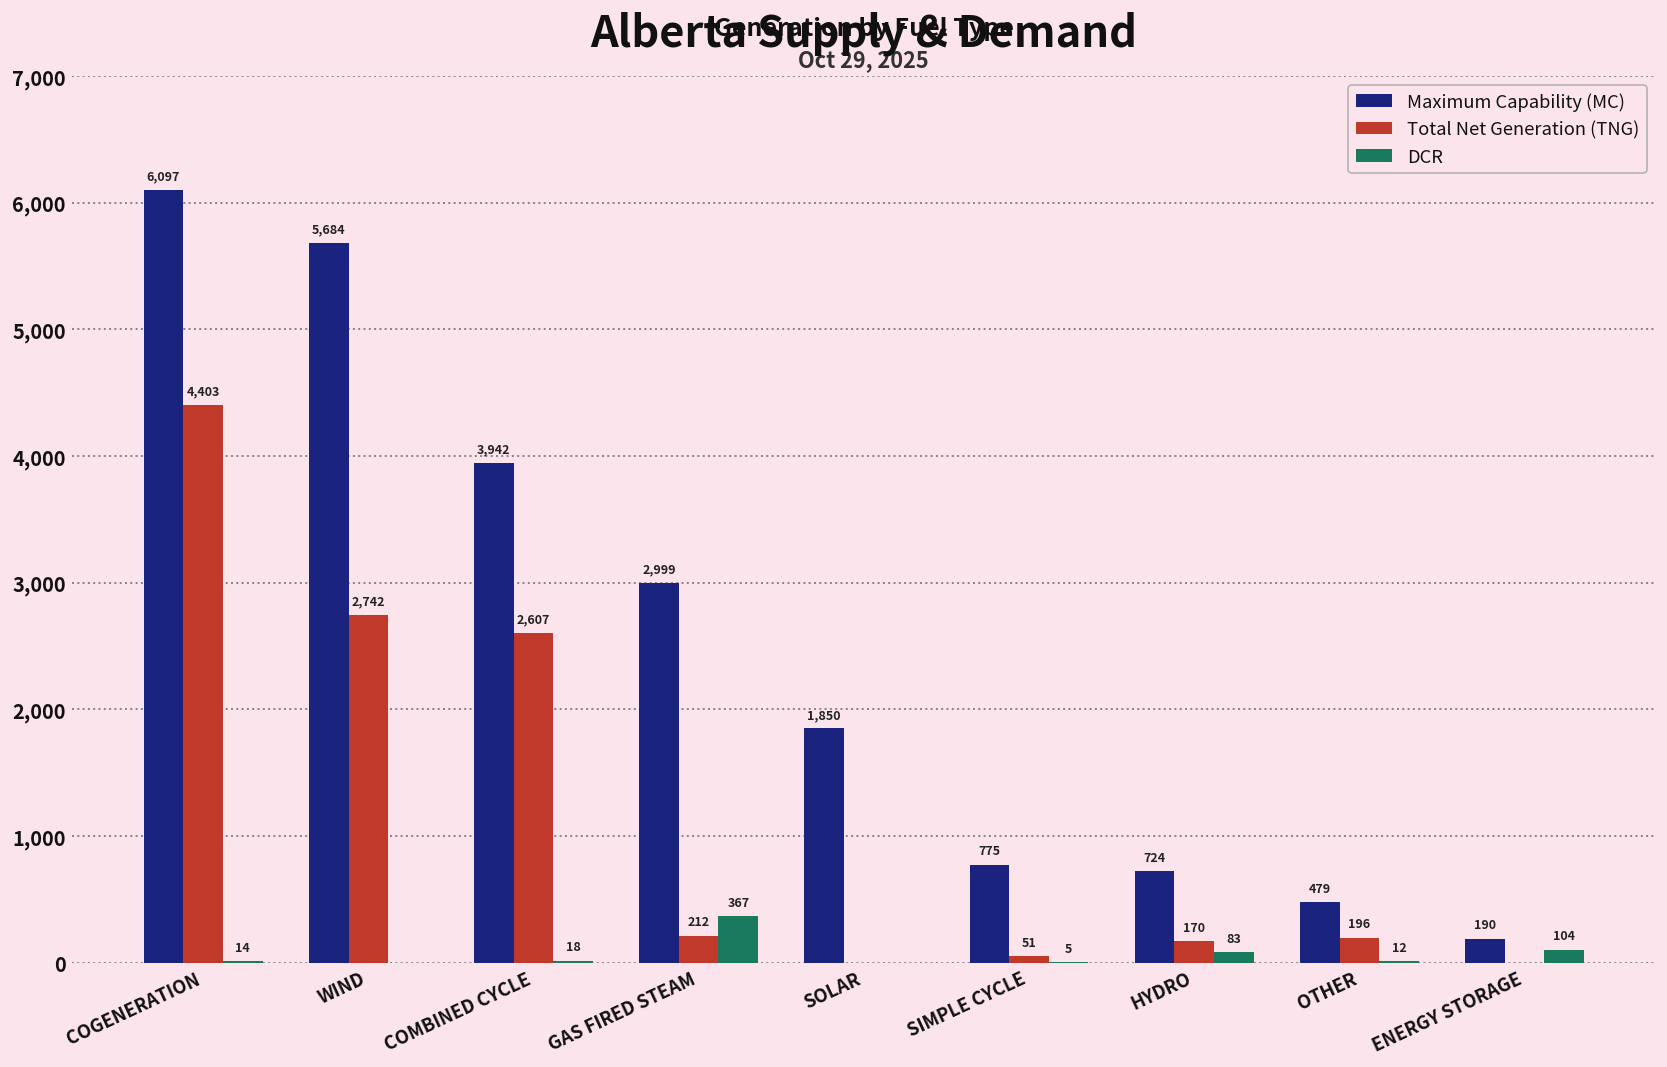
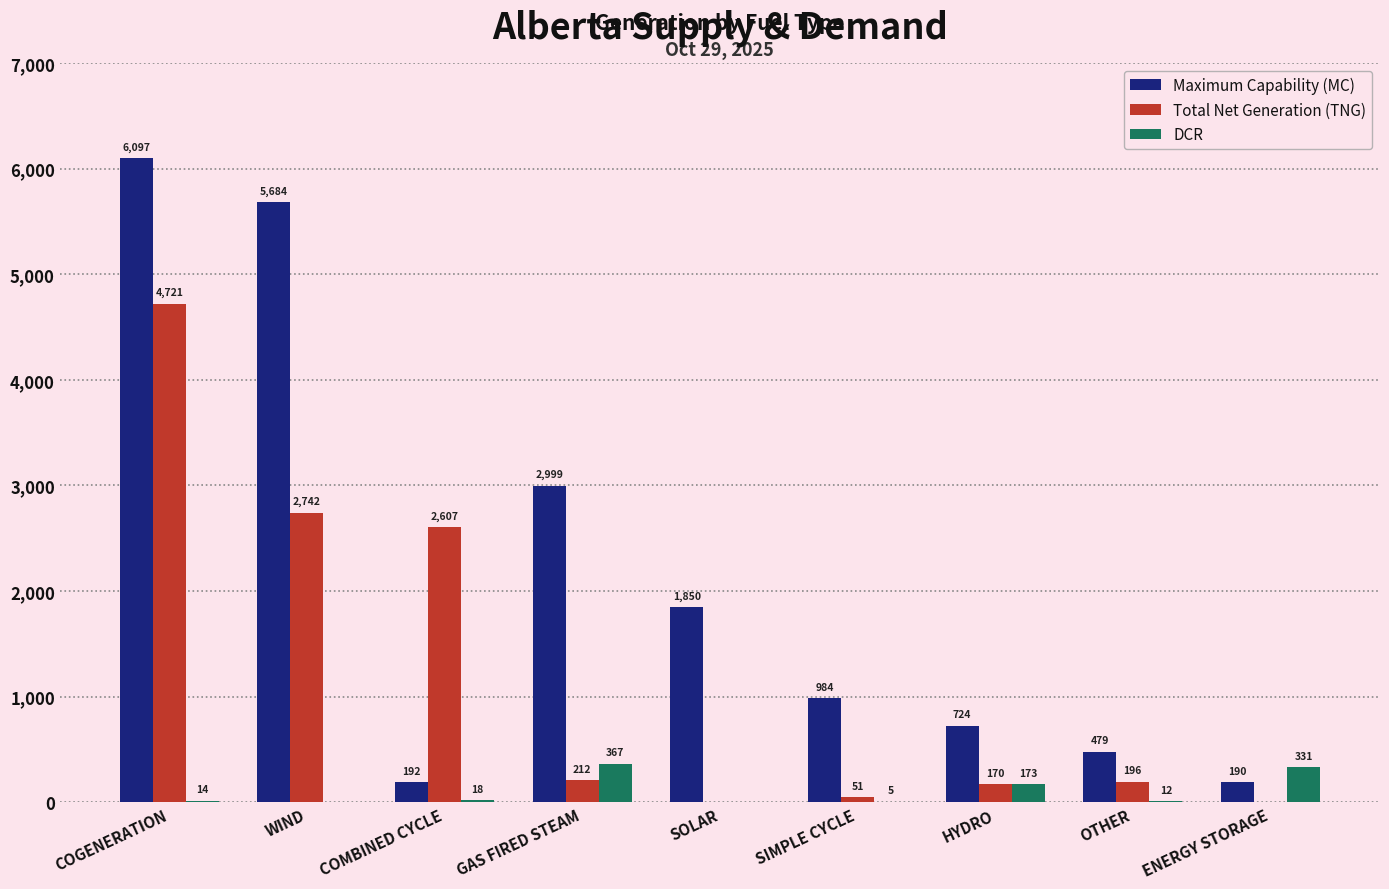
Total Net Generation (TNG), COGENERATION: 4,403 -> 4,721
Maximum Capability (MC), COMBINED CYCLE: 3,942 -> 192
Maximum Capability (MC), SIMPLE CYCLE: 775 -> 984
DCR, HYDRO: 83 -> 173
DCR, ENERGY STORAGE: 104 -> 331
